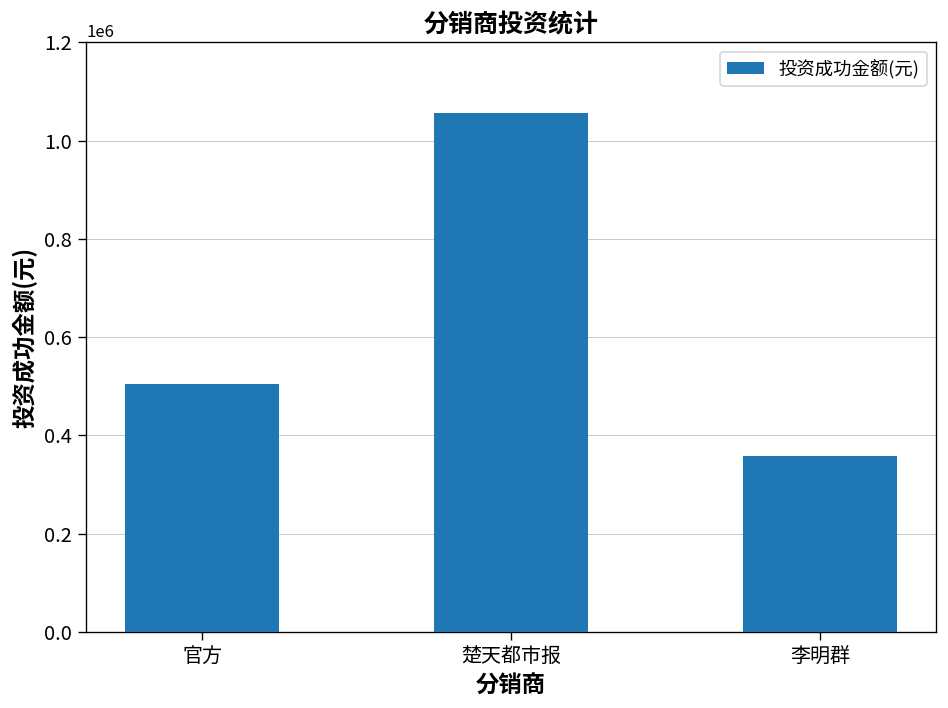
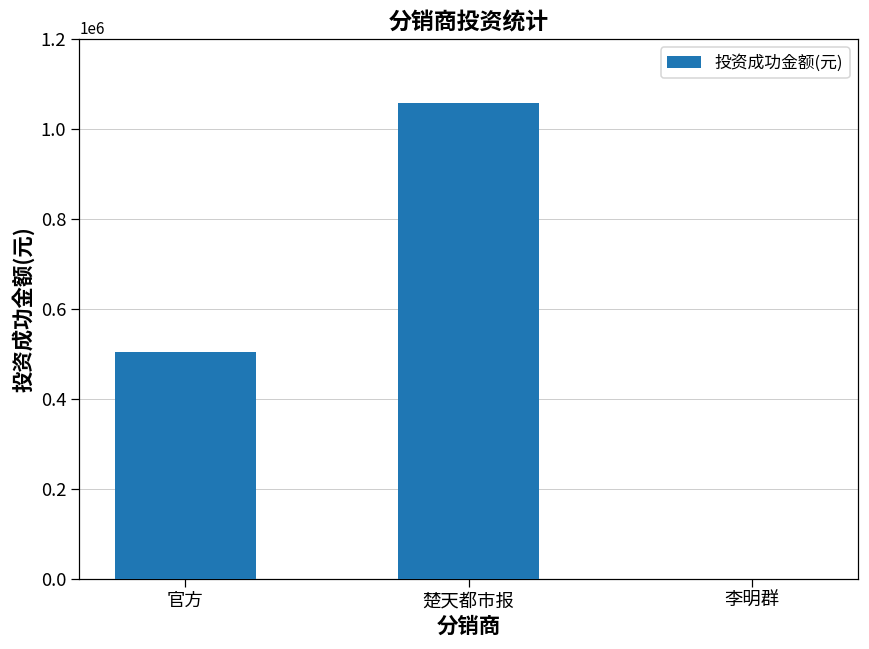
李明群: 360000 -> 0
